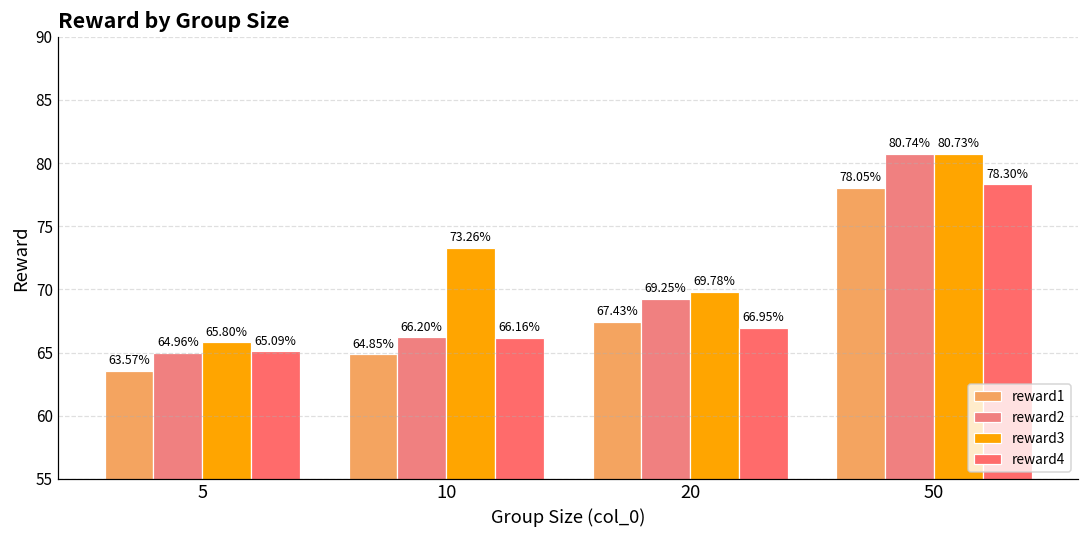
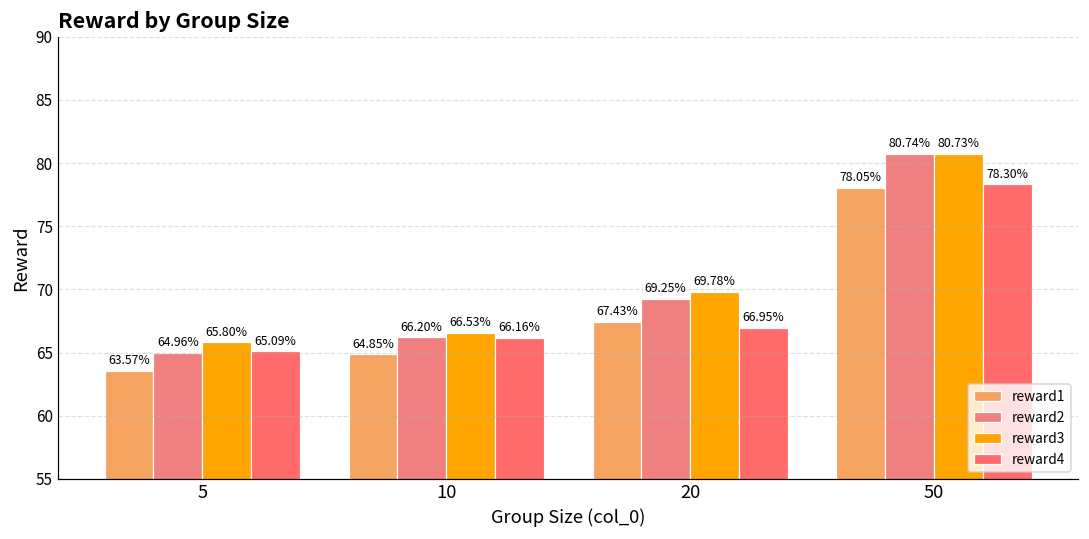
reward3, 10: 73.26% -> 66.53%
